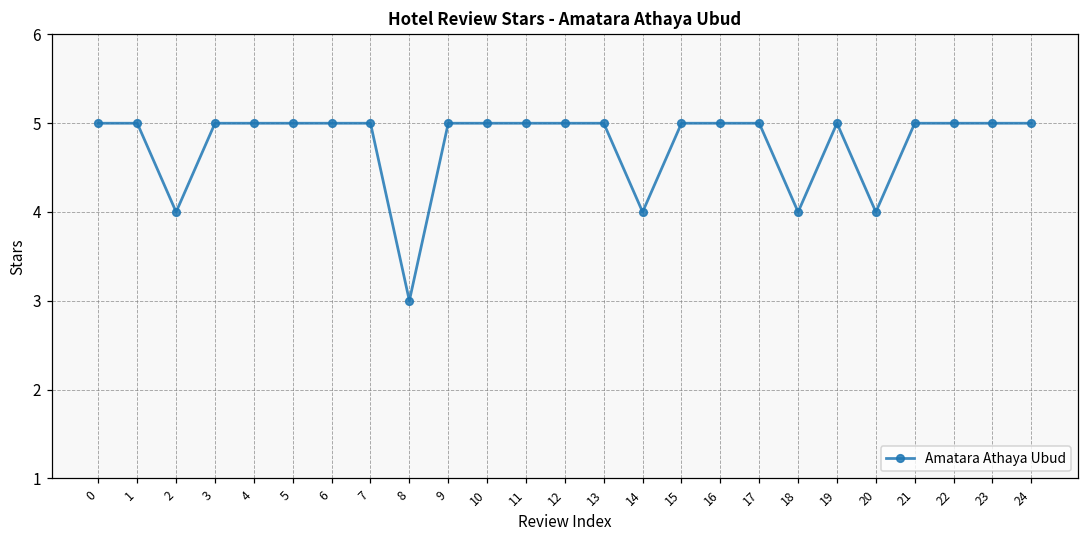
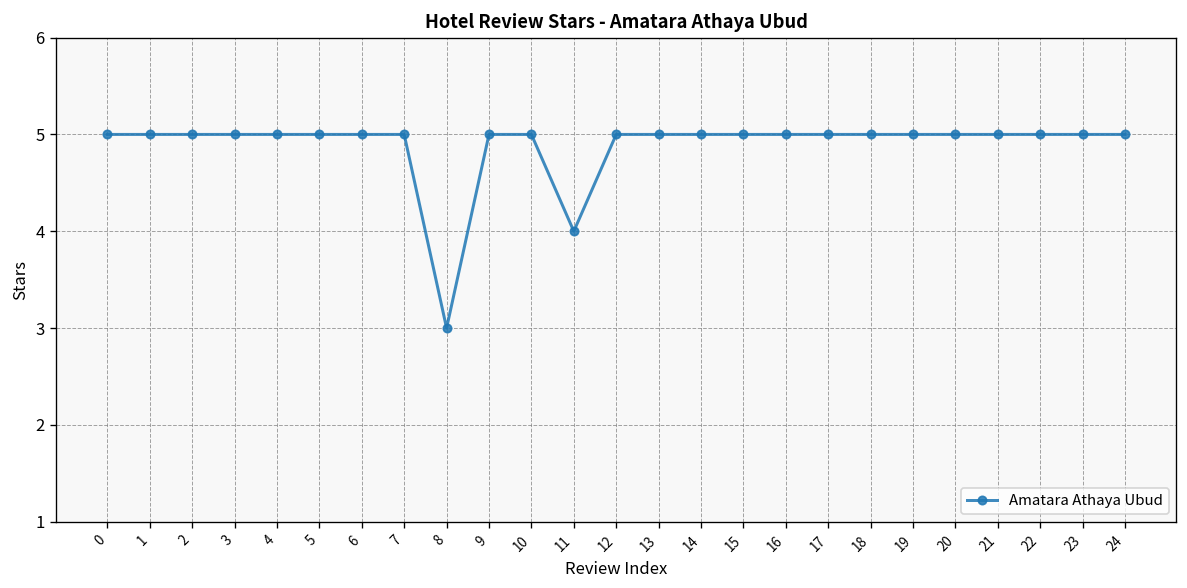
2: 4 -> 5
11: 5 -> 4
14: 4 -> 5
18: 4 -> 5
20: 4 -> 5
